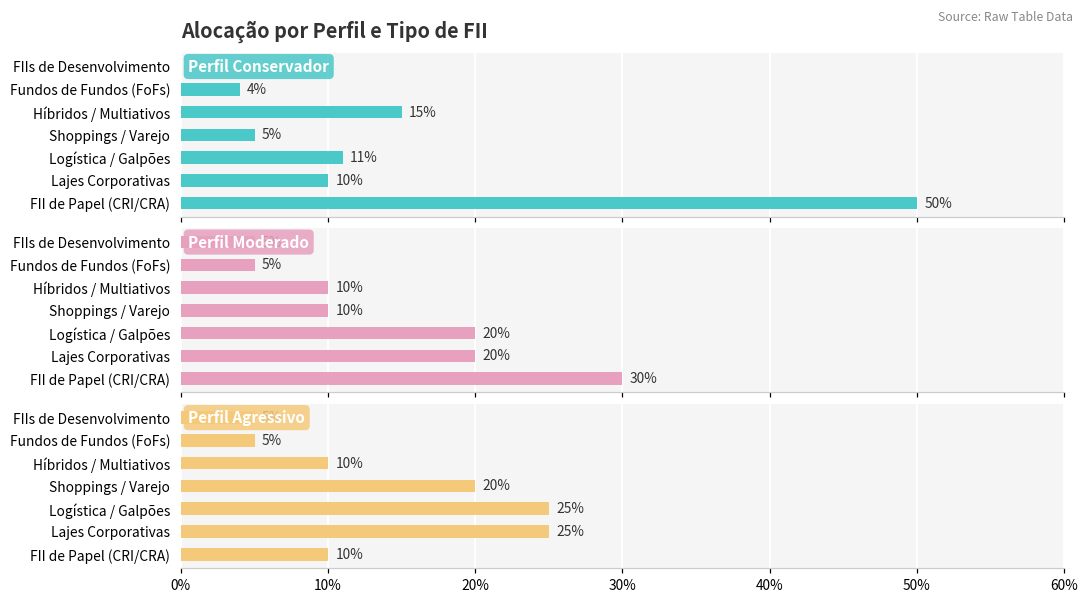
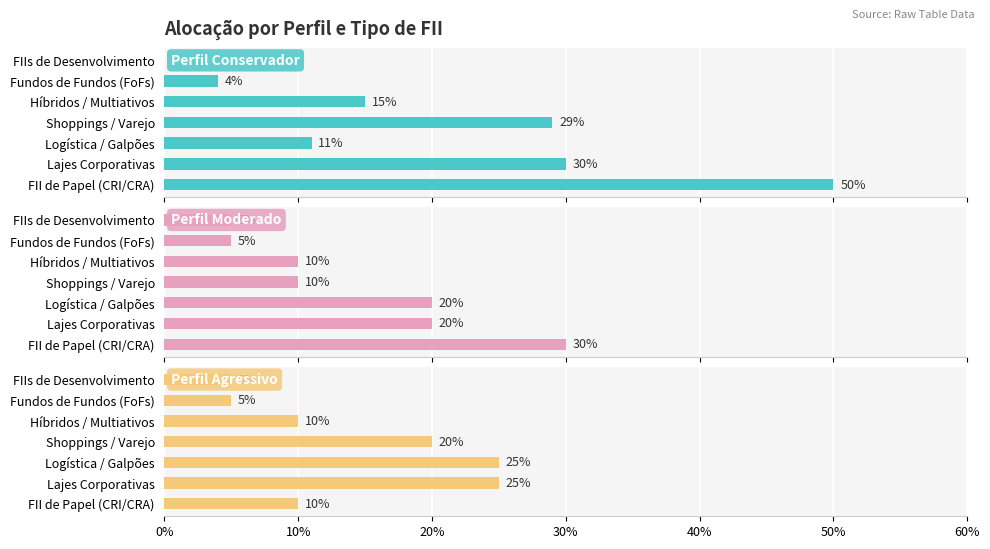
Alocação por Perfil e Tipo de FII, Shoppings / Varejo: 5% -> 29%
Alocação por Perfil e Tipo de FII, Lajes Corporativas: 10% -> 30%
